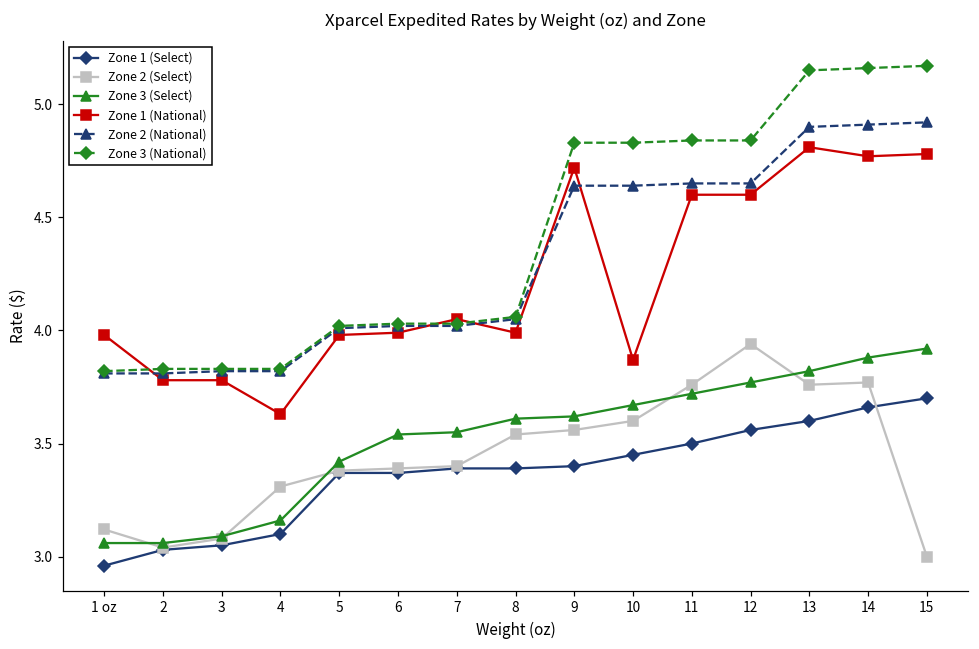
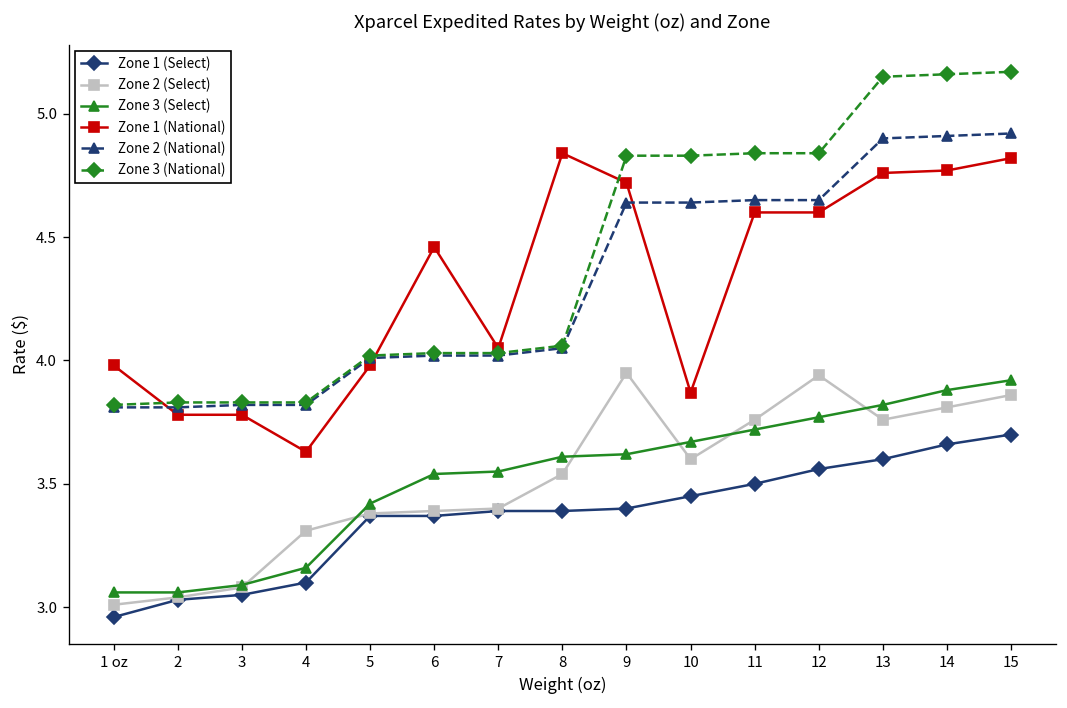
Zone 2 (Select), 1 oz: 3.12 -> 3.01
Zone 1 (National), 6: 3.99 -> 4.46
Zone 1 (National), 8: 3.99 -> 4.84
Zone 2 (Select), 9: 3.56 -> 3.95
Zone 1 (National), 13: 4.81 -> 4.76
Zone 2 (Select), 14: 3.77 -> 3.81
Zone 2 (Select), 15: 3.00 -> 3.86
Zone 1 (National), 15: 4.78 -> 4.82
